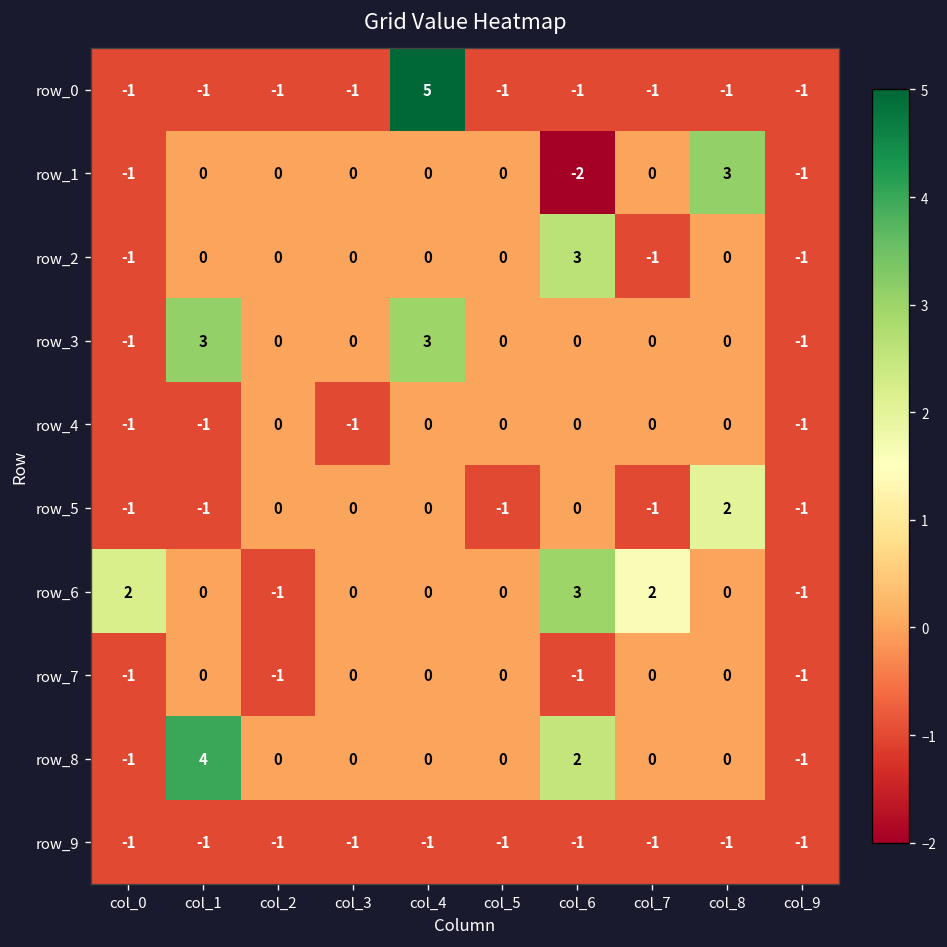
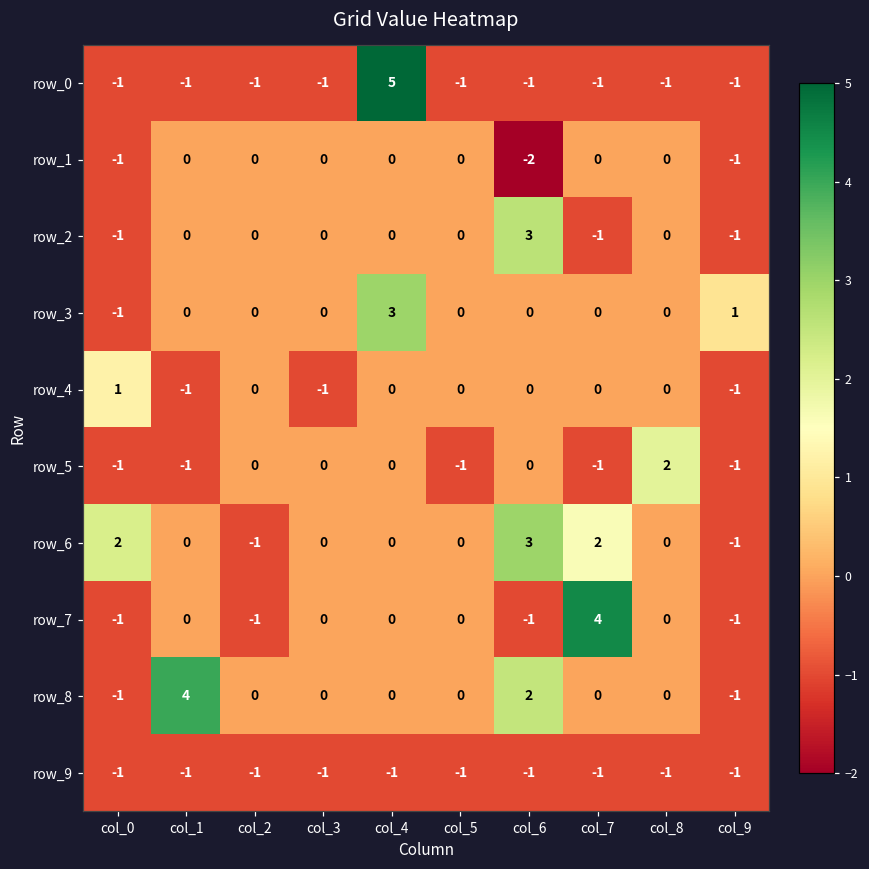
row_1, col_8: 3 -> 0
row_3, col_1: 3 -> 0
row_3, col_9: -1 -> 1
row_4, col_0: -1 -> 1
row_7, col_7: 0 -> 4
